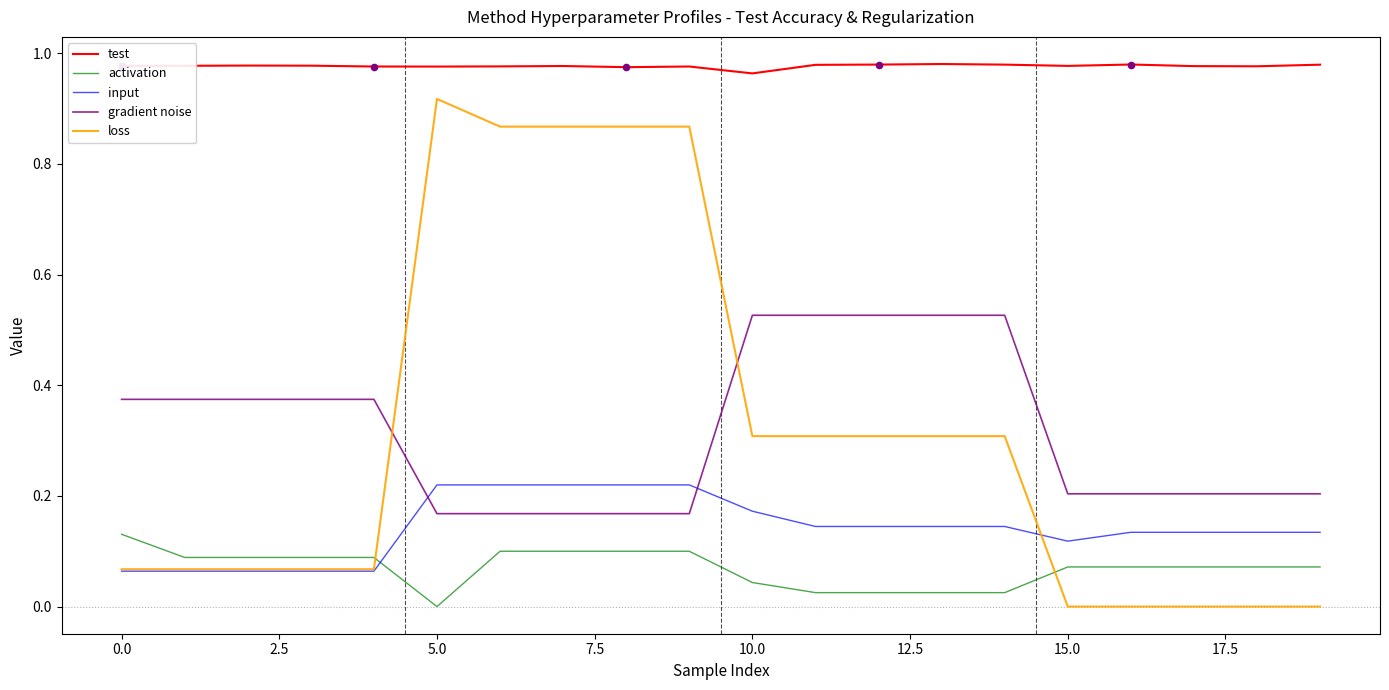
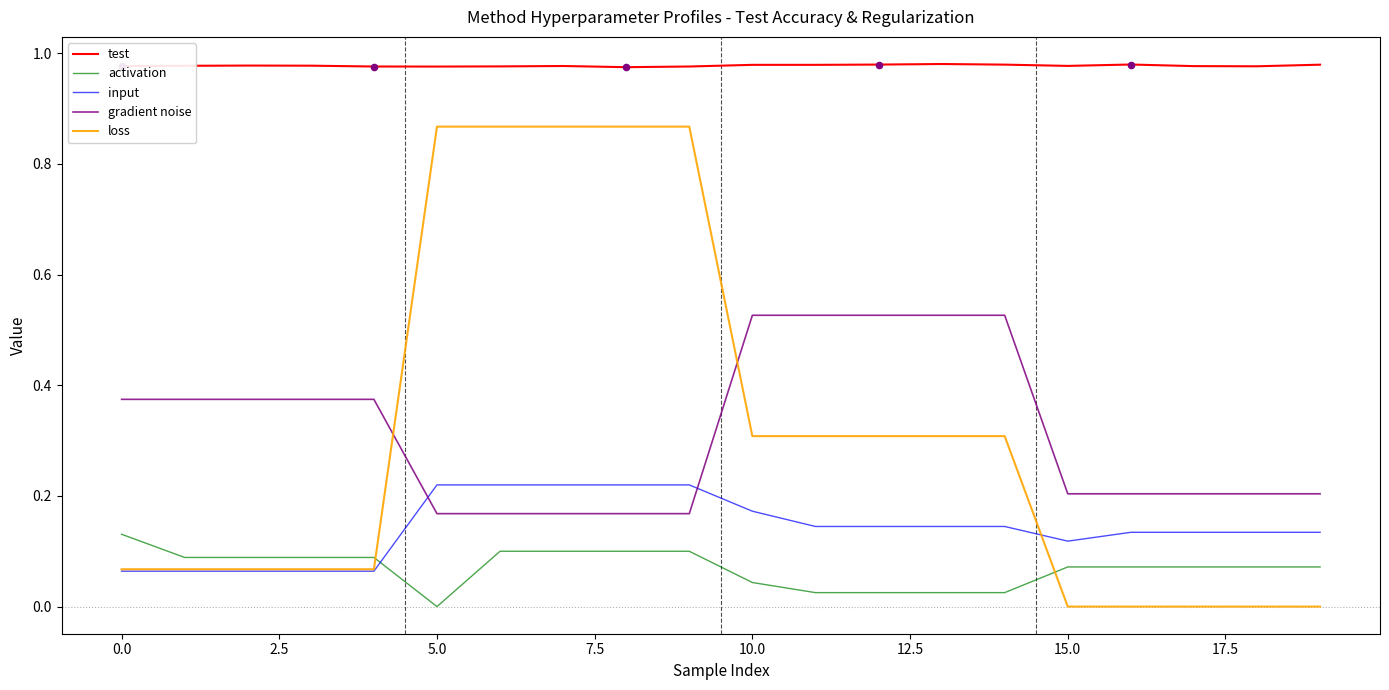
loss, 5.0: 0.92 -> 0.87
test, 10.0: 0.96 -> 0.98
